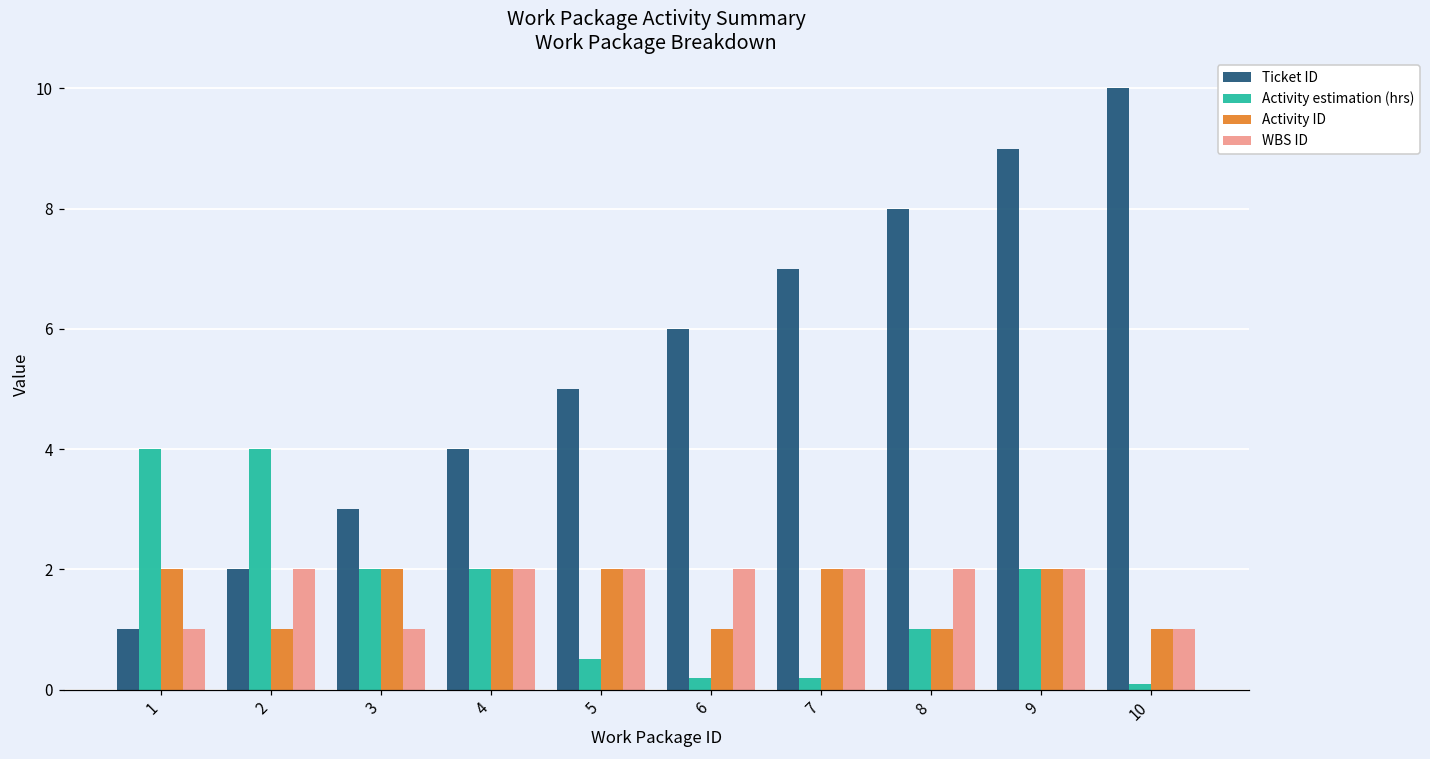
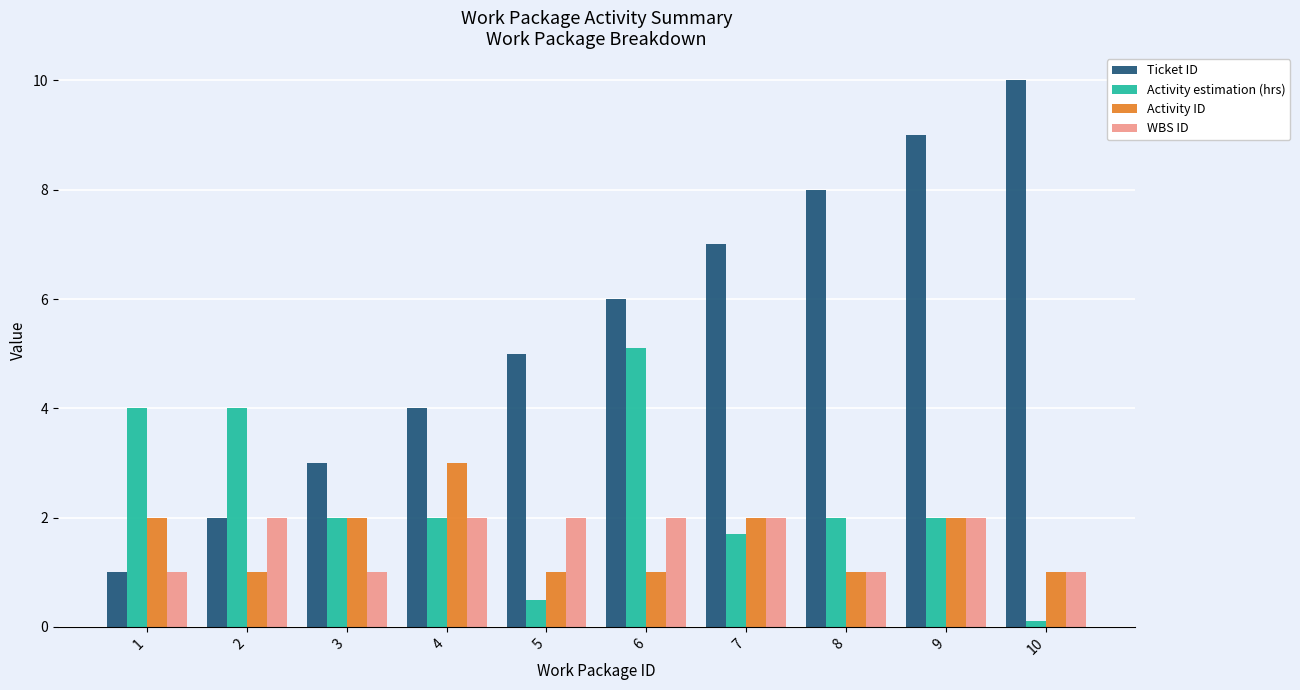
Activity ID, 4: 2 -> 3
Activity ID, 5: 2 -> 1
Activity estimation (hrs), 6: 0.2 -> 5.1
Activity estimation (hrs), 7: 0.2 -> 1.7
Activity estimation (hrs), 8: 1 -> 2
WBS ID, 8: 2 -> 1
